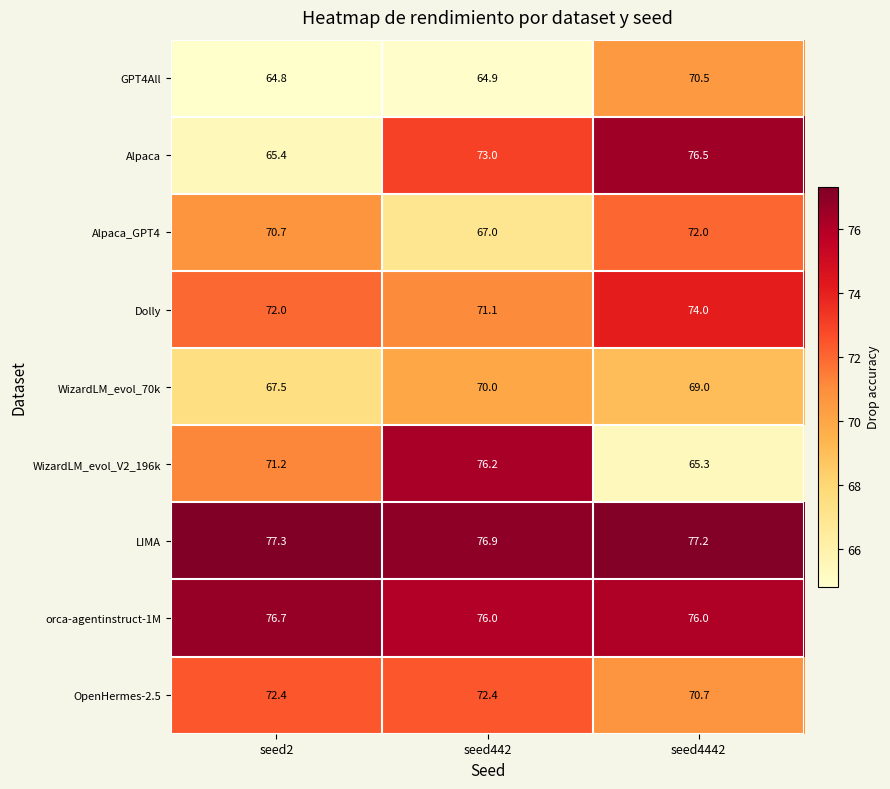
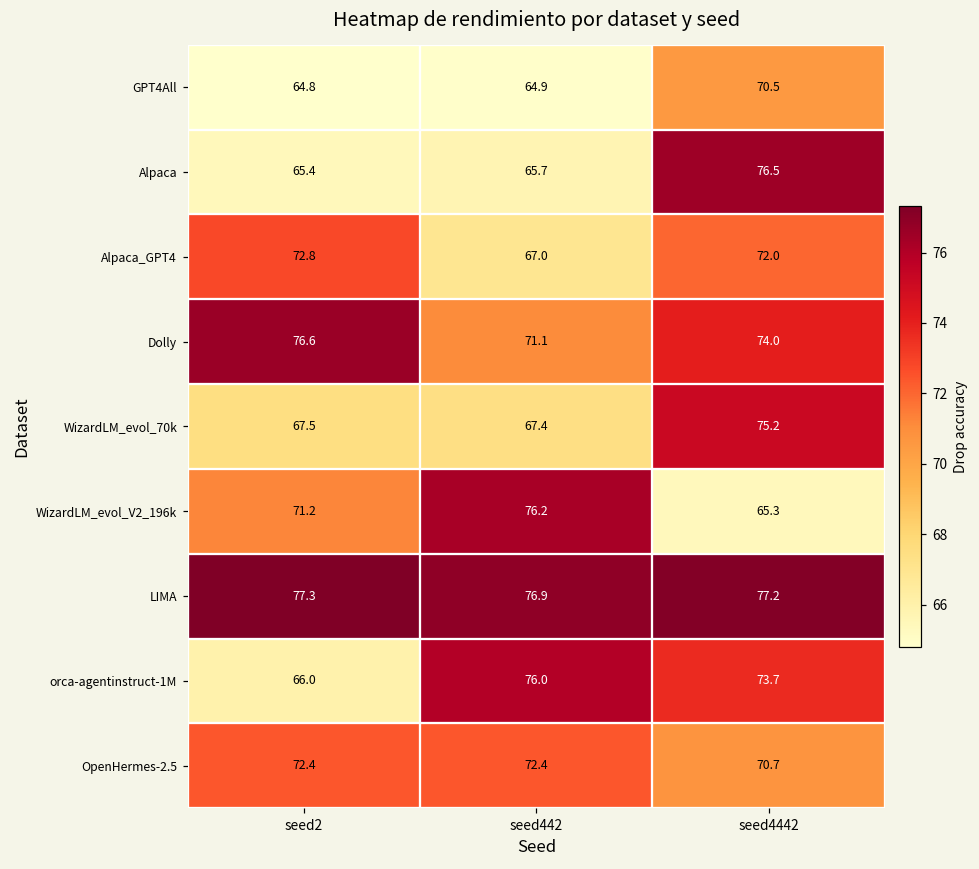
Alpaca, seed442: 73.0 -> 65.7
Alpaca_GPT4, seed2: 70.7 -> 72.8
Dolly, seed2: 72.0 -> 76.6
WizardLM_evol_70k, seed442: 70.0 -> 67.4
WizardLM_evol_70k, seed4442: 69.0 -> 75.2
orca-agentinstruct-1M, seed2: 76.7 -> 66.0
orca-agentinstruct-1M, seed4442: 76.0 -> 73.7
